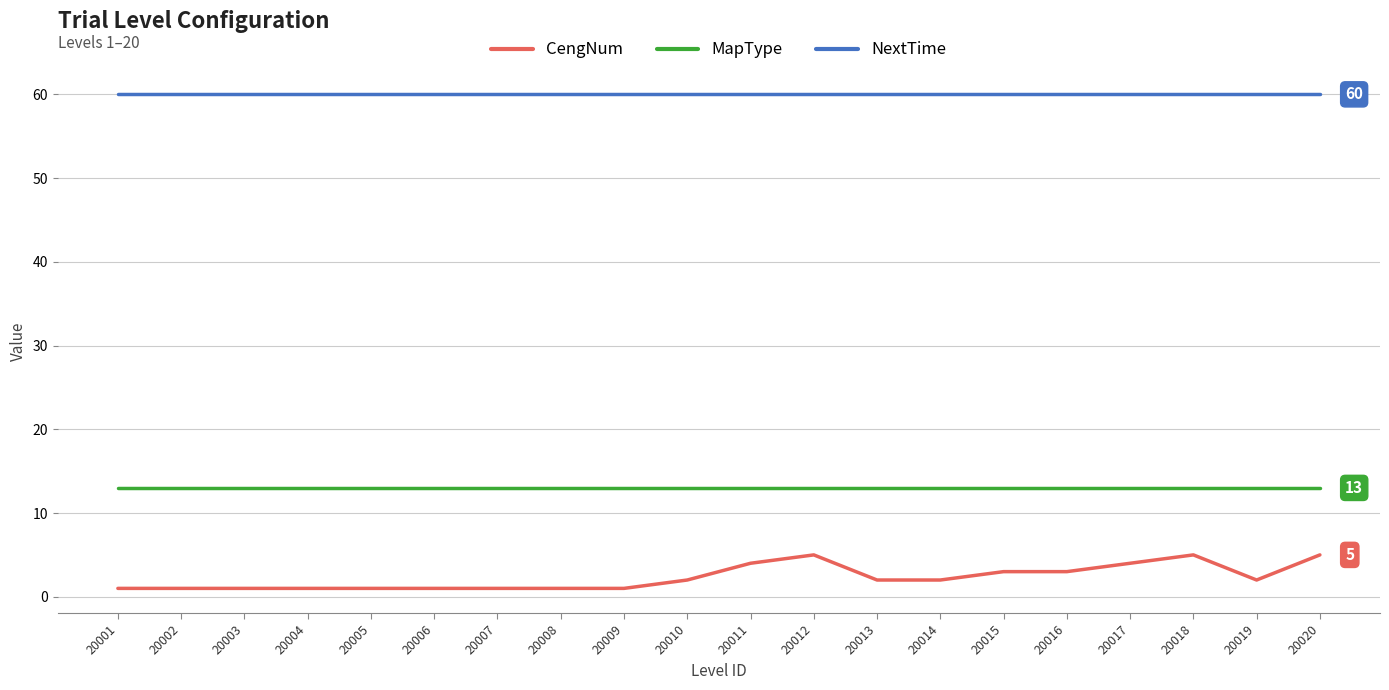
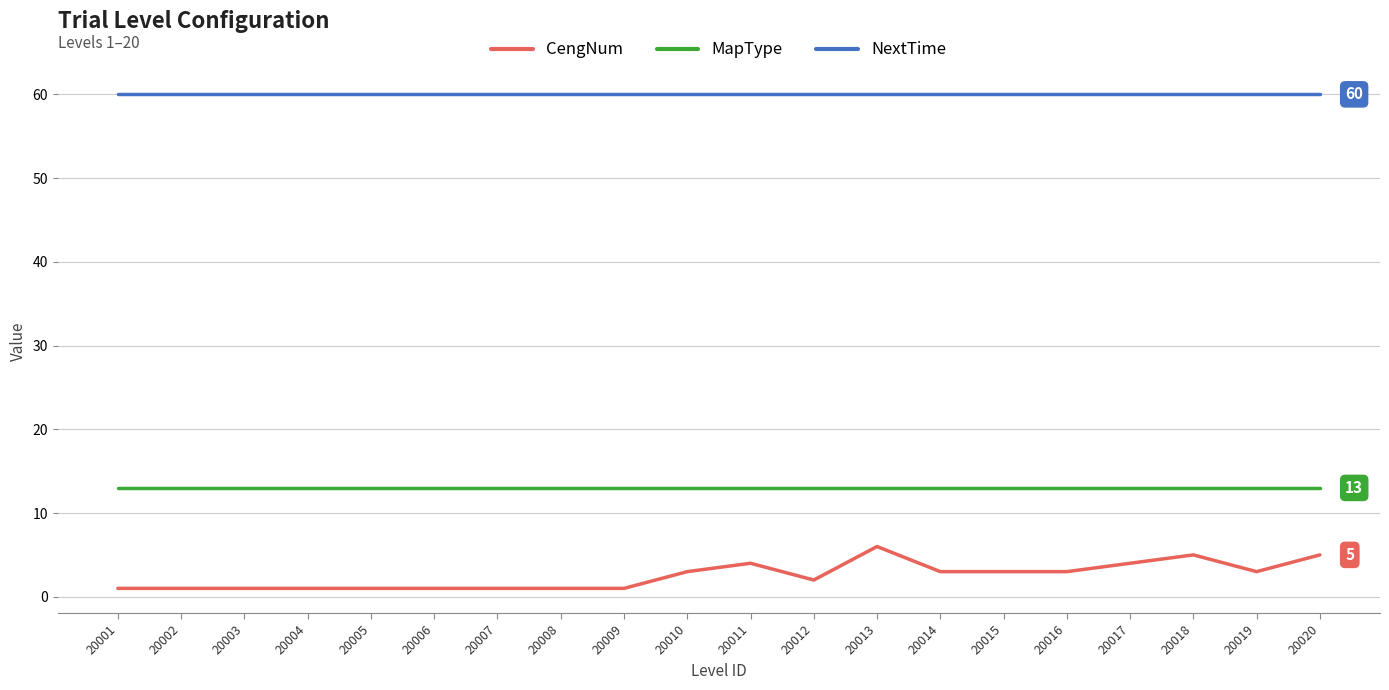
CengNum, 20010: 2 -> 3
CengNum, 20012: 5 -> 2
CengNum, 20013: 2 -> 6
CengNum, 20014: 2 -> 3
CengNum, 20019: 2 -> 3
